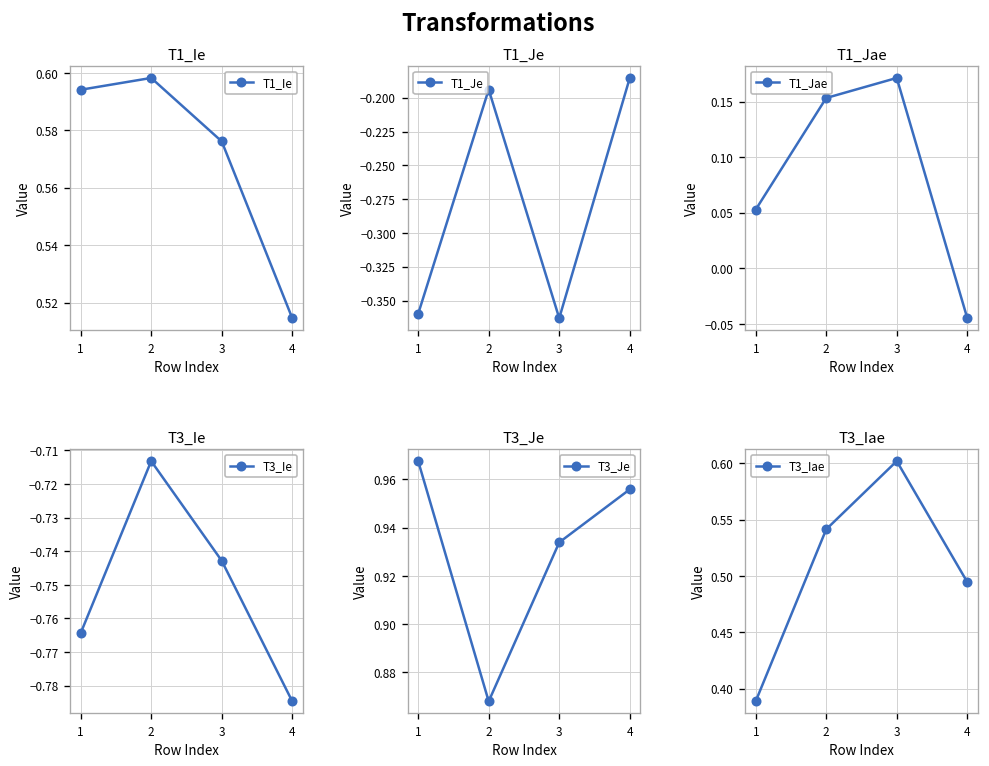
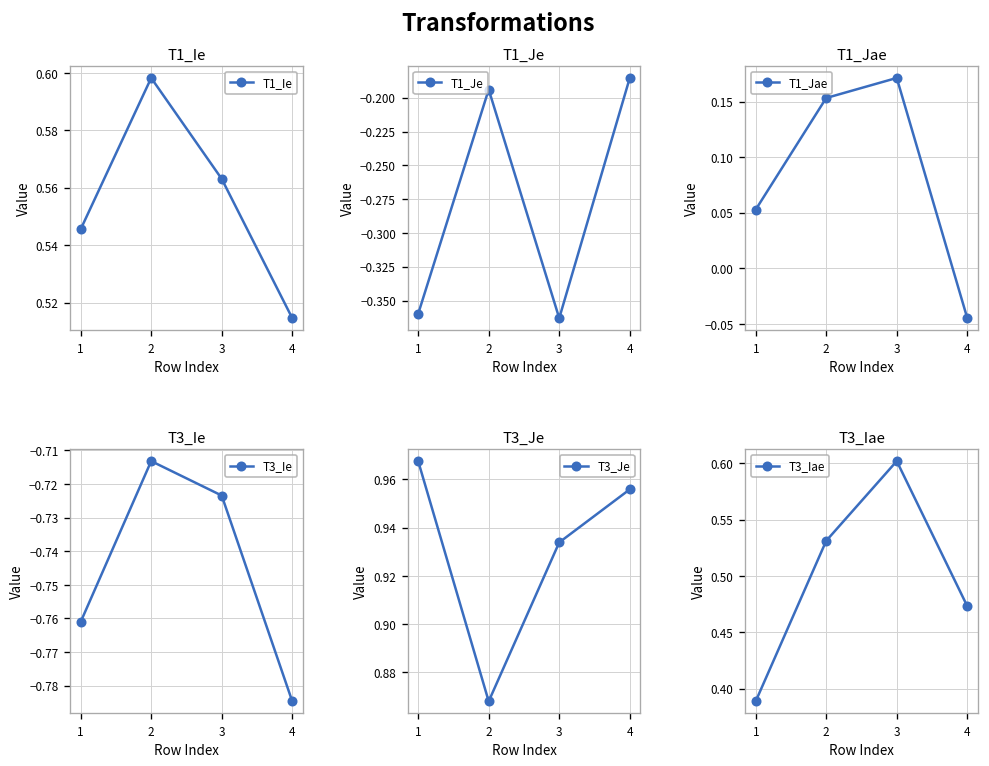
T1_Ie, 1: 0.594 -> 0.546
T1_Ie, 3: 0.576 -> 0.563
T3_Ie, 1: -0.764 -> -0.761
T3_Ie, 3: -0.743 -> -0.723
T3_Iae, 2: 0.54 -> 0.53
T3_Iae, 4: 0.49 -> 0.47
